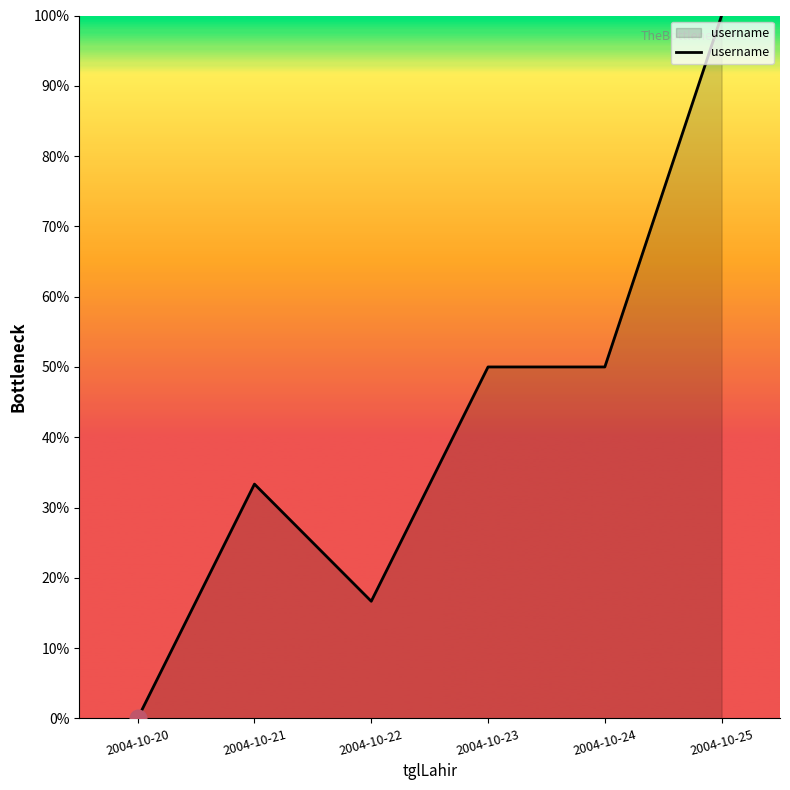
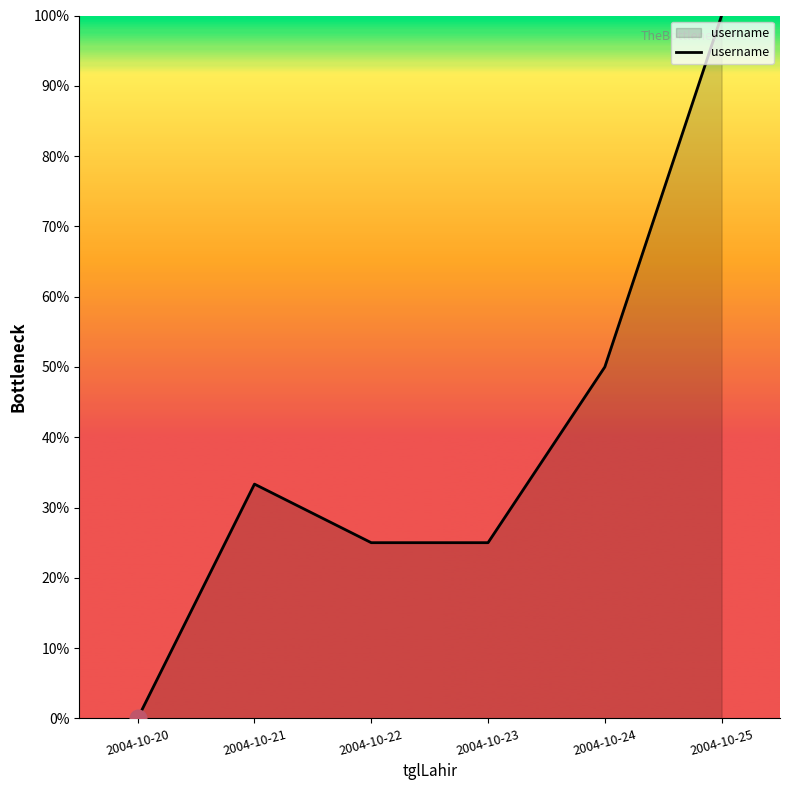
username, 2004-10-22: 17% -> 25%
username, 2004-10-23: 50% -> 25%
